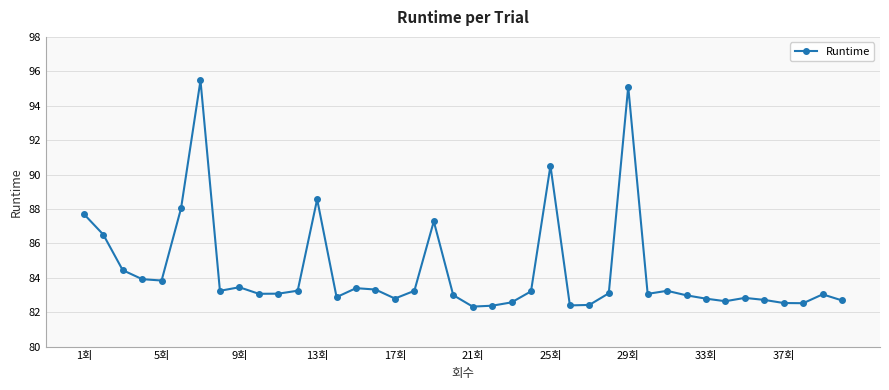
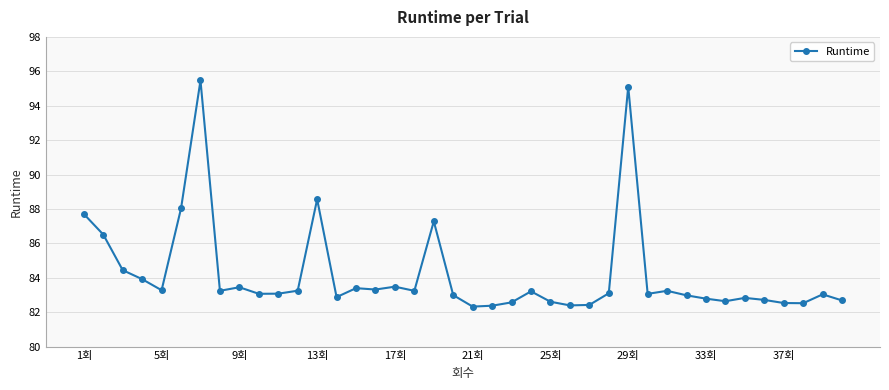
5회: 83.8 -> 83.3
17회: 82.8 -> 83.5
25회: 90.5 -> 82.6
